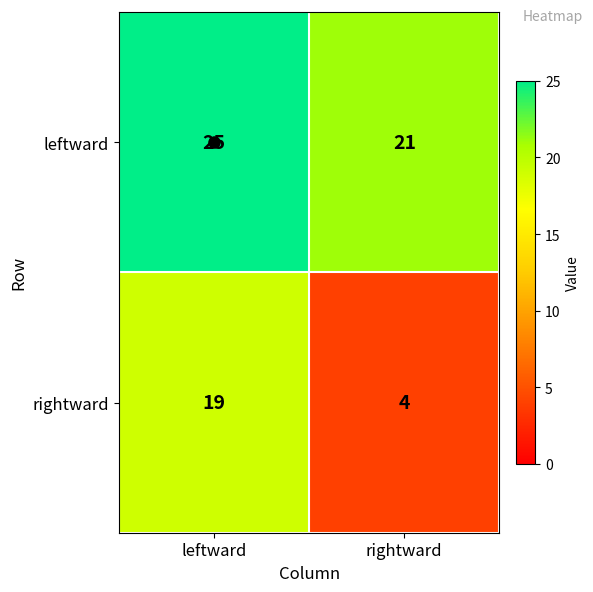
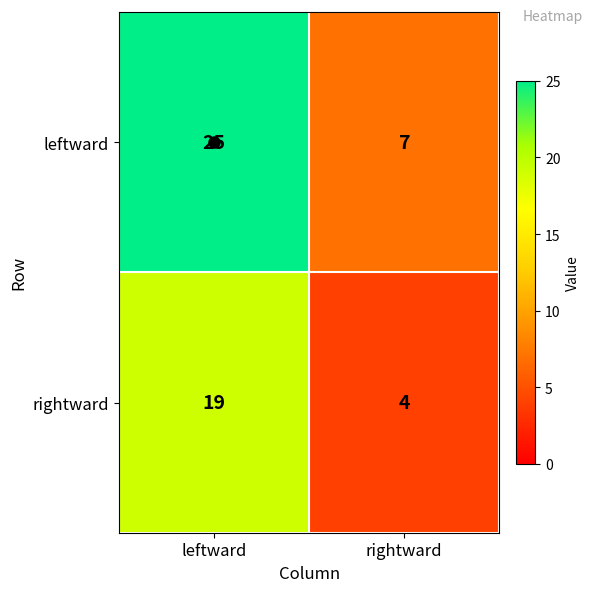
leftward, rightward: 21 -> 7
